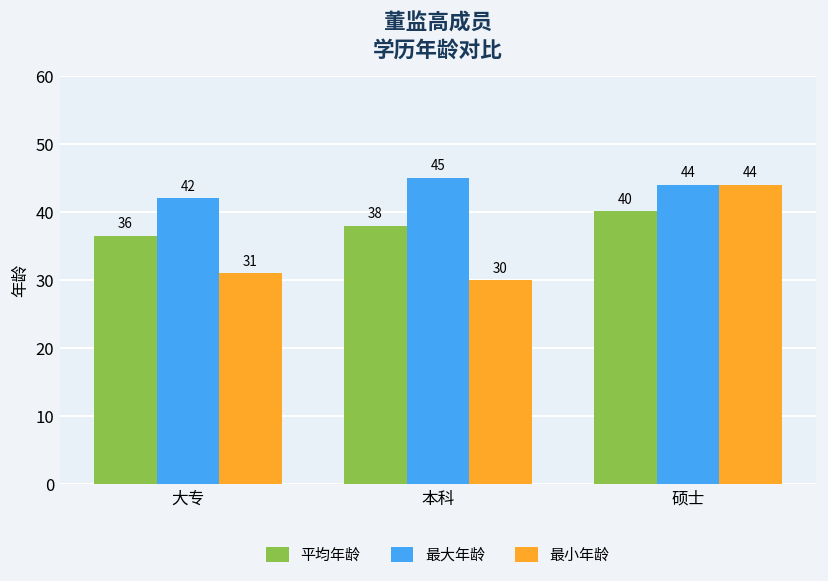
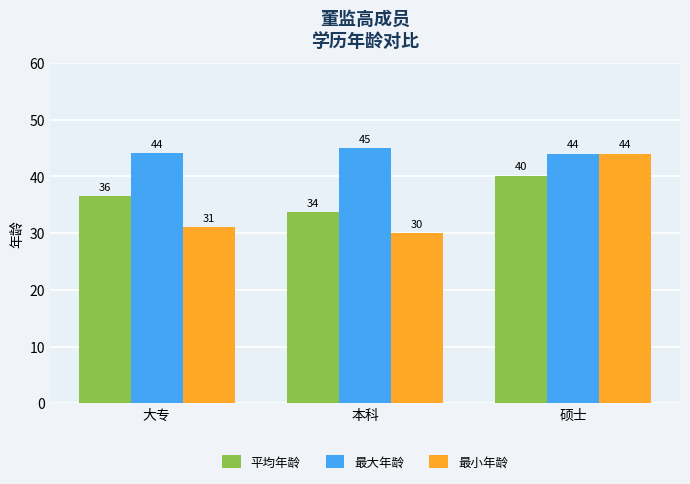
最大年龄, 大专: 42 -> 44
平均年龄, 本科: 38 -> 34
